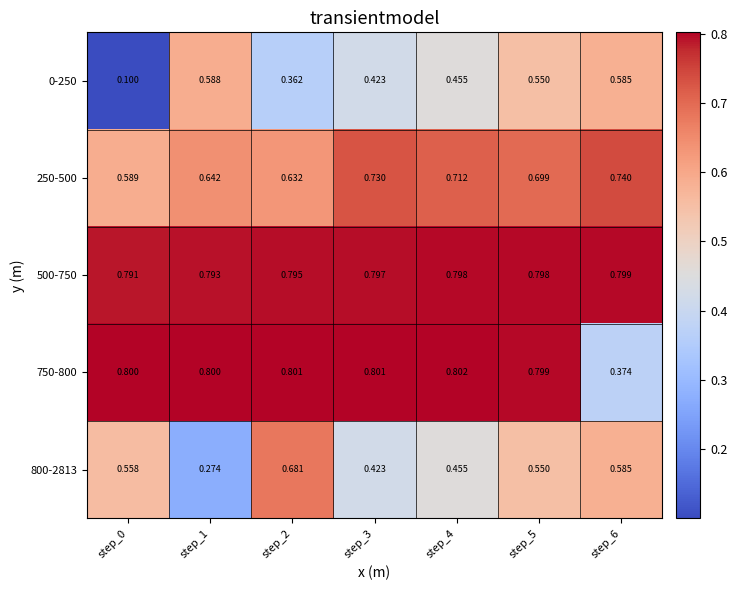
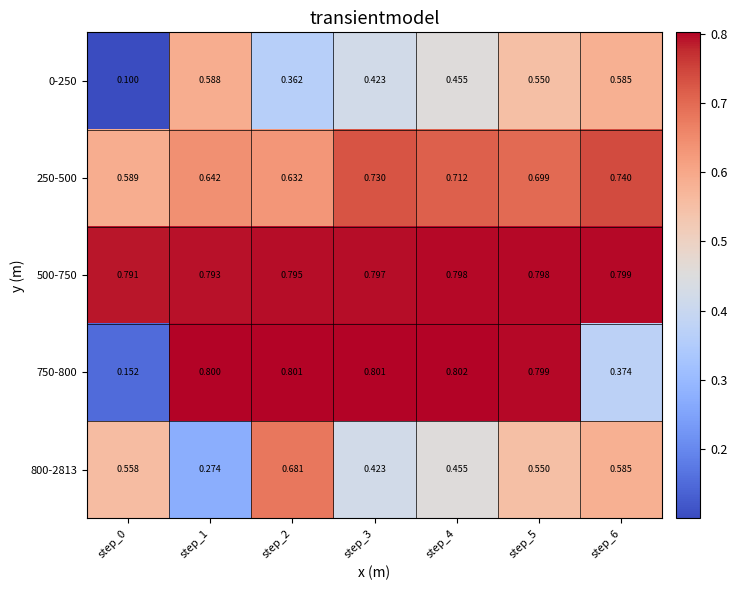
750-800, step_0: 0.800 -> 0.152
